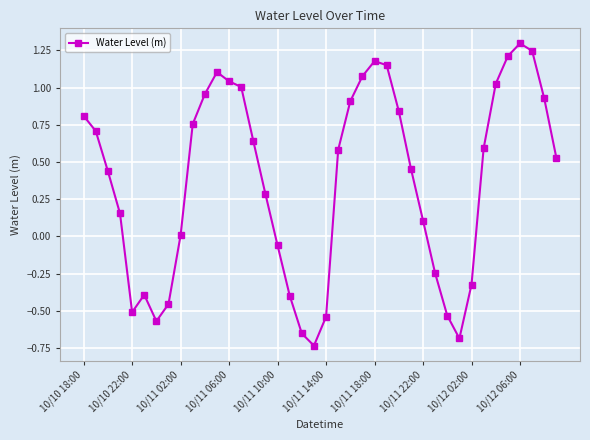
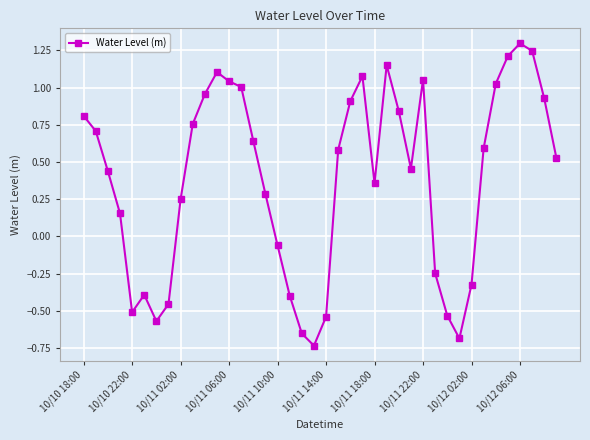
10/11 02:00: 0.01 -> 0.25
10/11 18:00: 1.18 -> 0.36
10/11 22:00: 0.11 -> 1.05
